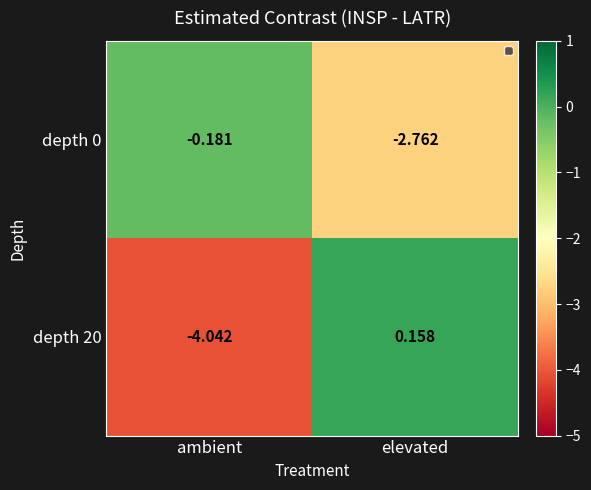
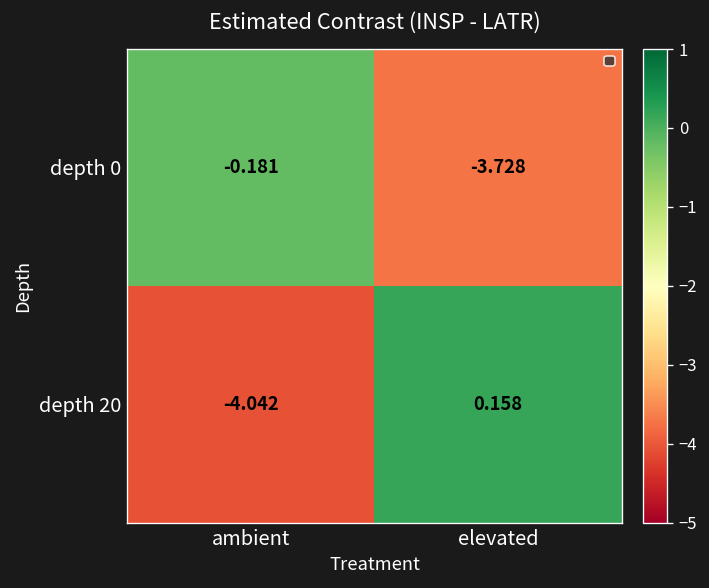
depth 0, elevated: -2.762 -> -3.728
